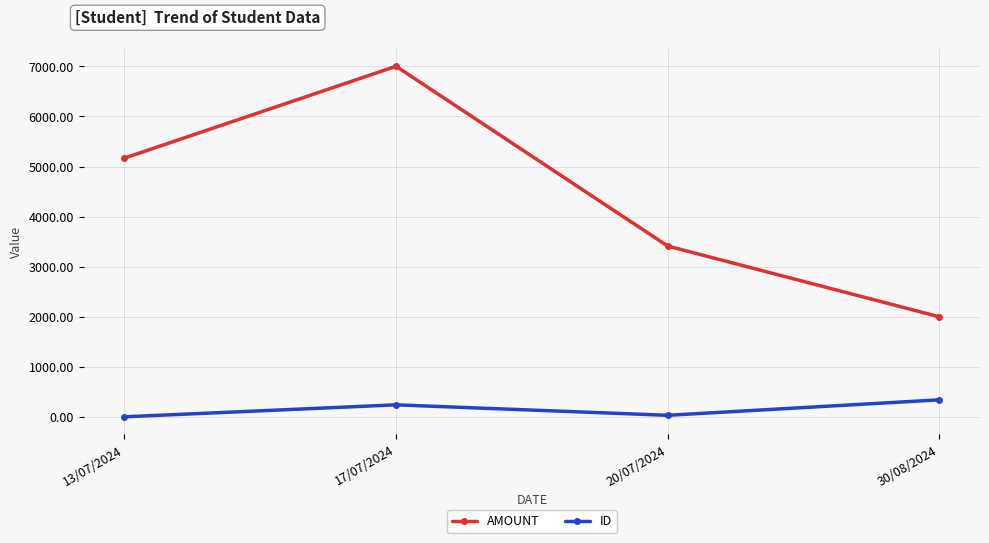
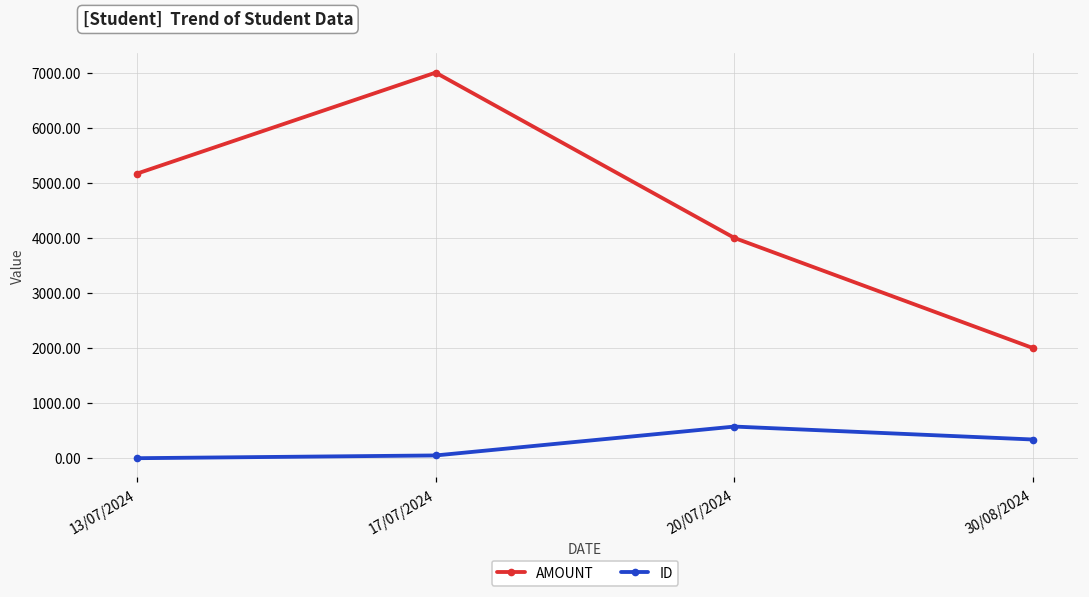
ID, 17/07/2024: 200 -> 100
AMOUNT, 20/07/2024: 3400 -> 4000
ID, 20/07/2024: 0 -> 600
